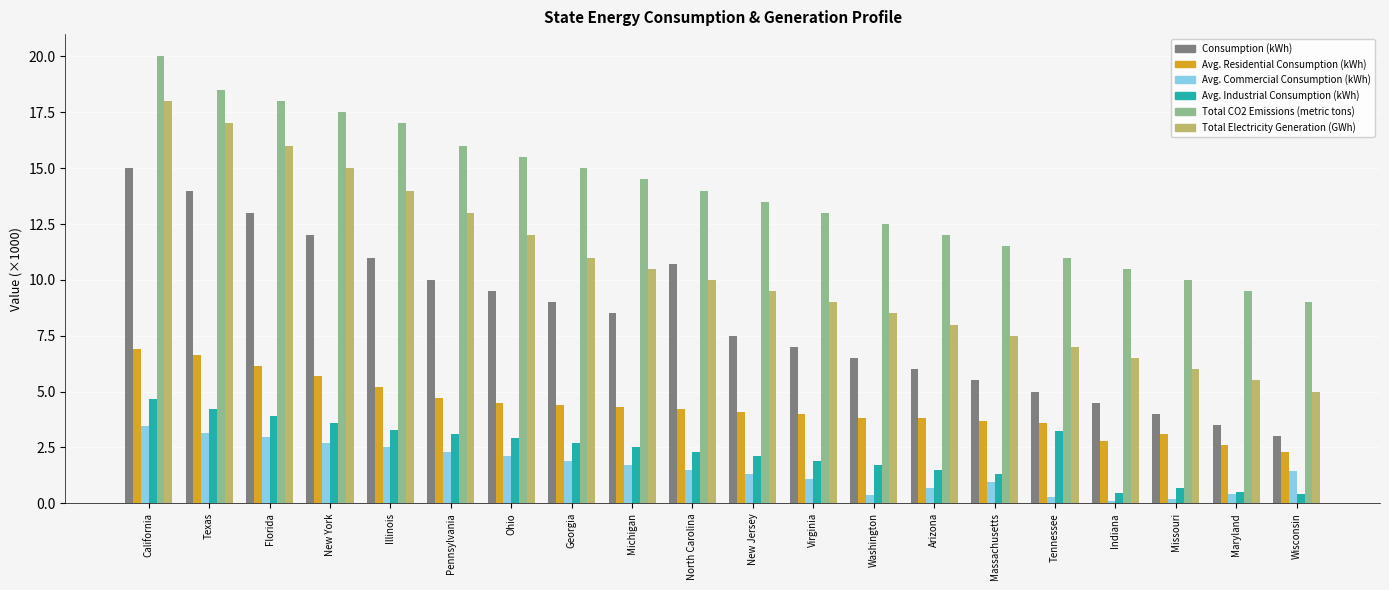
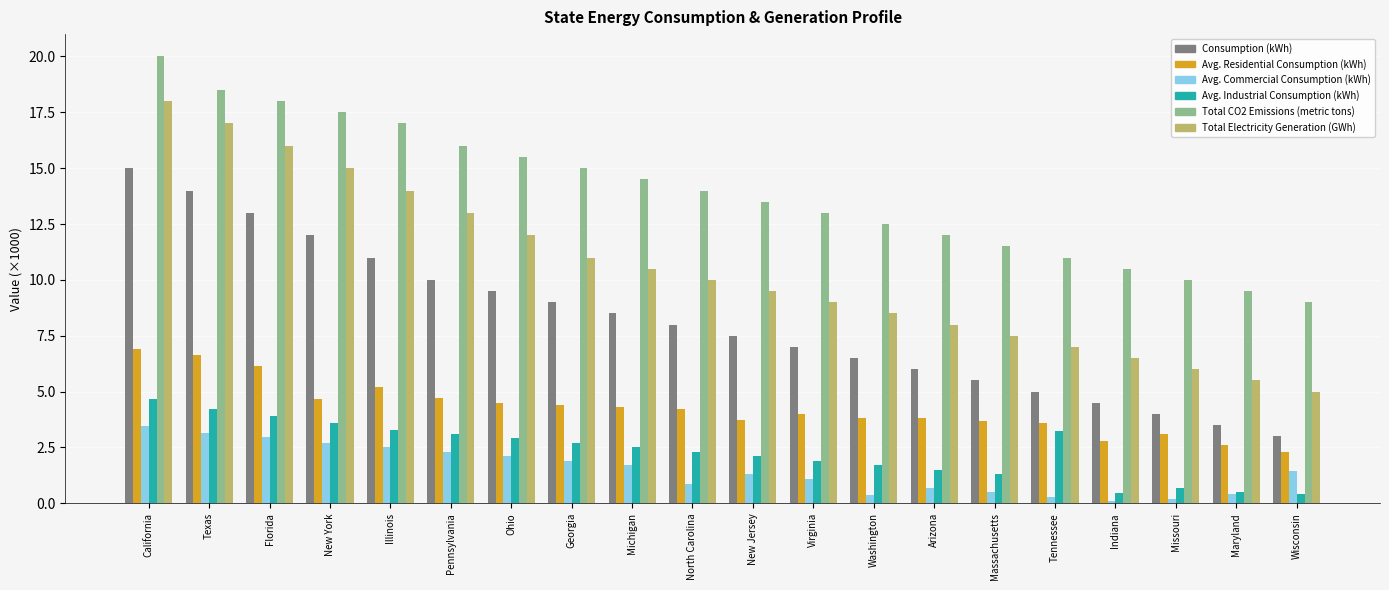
Avg. Residential Consumption (kWh), New York: 5.7 -> 4.7
Consumption (kWh), North Carolina: 10.7 -> 8.0
Avg. Commercial Consumption (kWh), North Carolina: 1.5 -> 0.9
Avg. Residential Consumption (kWh), New Jersey: 4.1 -> 3.7
Avg. Commercial Consumption (kWh), Massachusetts: 0.9 -> 0.5
